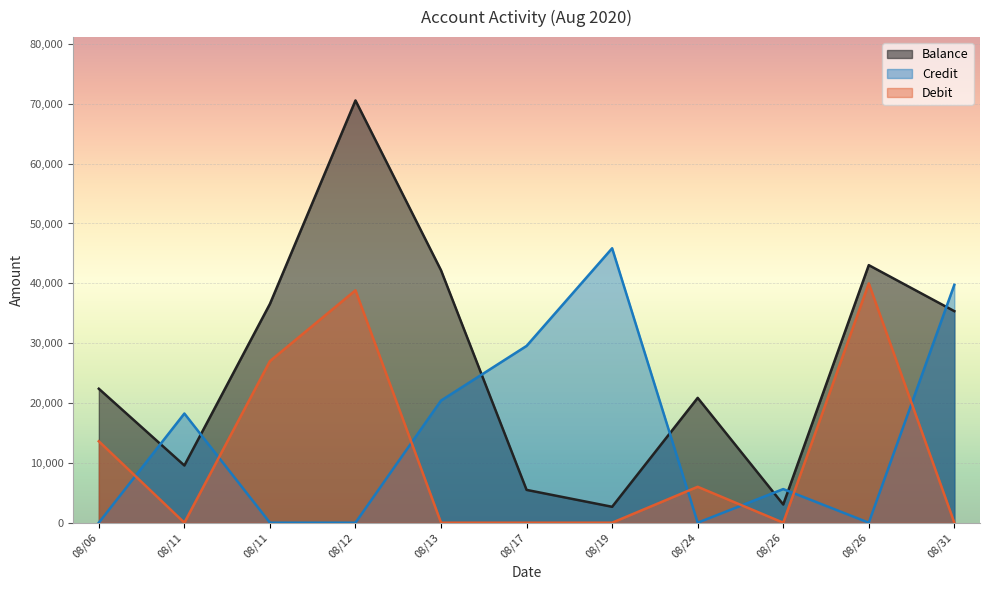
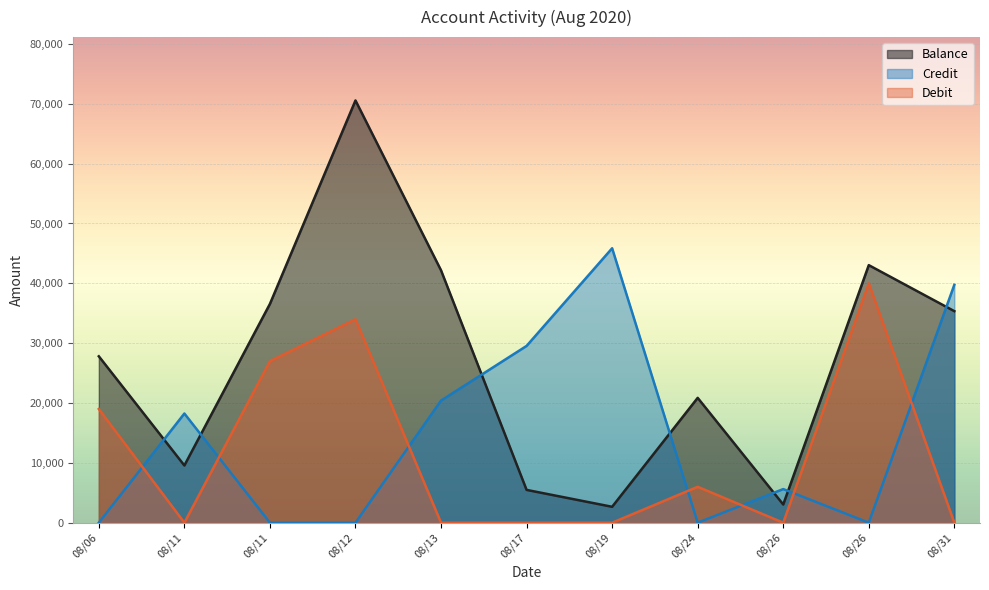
Balance, 08/06: 22,000 -> 28,000
Debit, 08/06: 14,000 -> 19,000
Debit, 08/12: 39,000 -> 34,000
